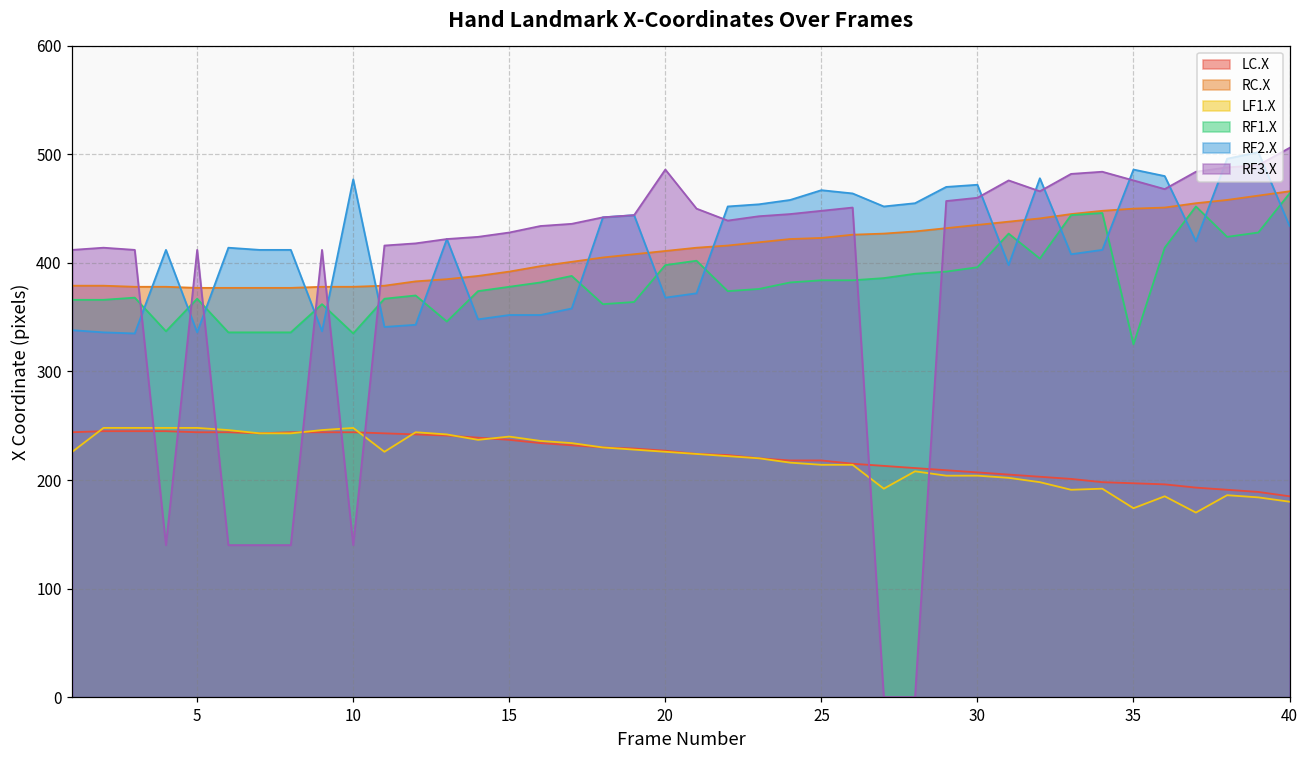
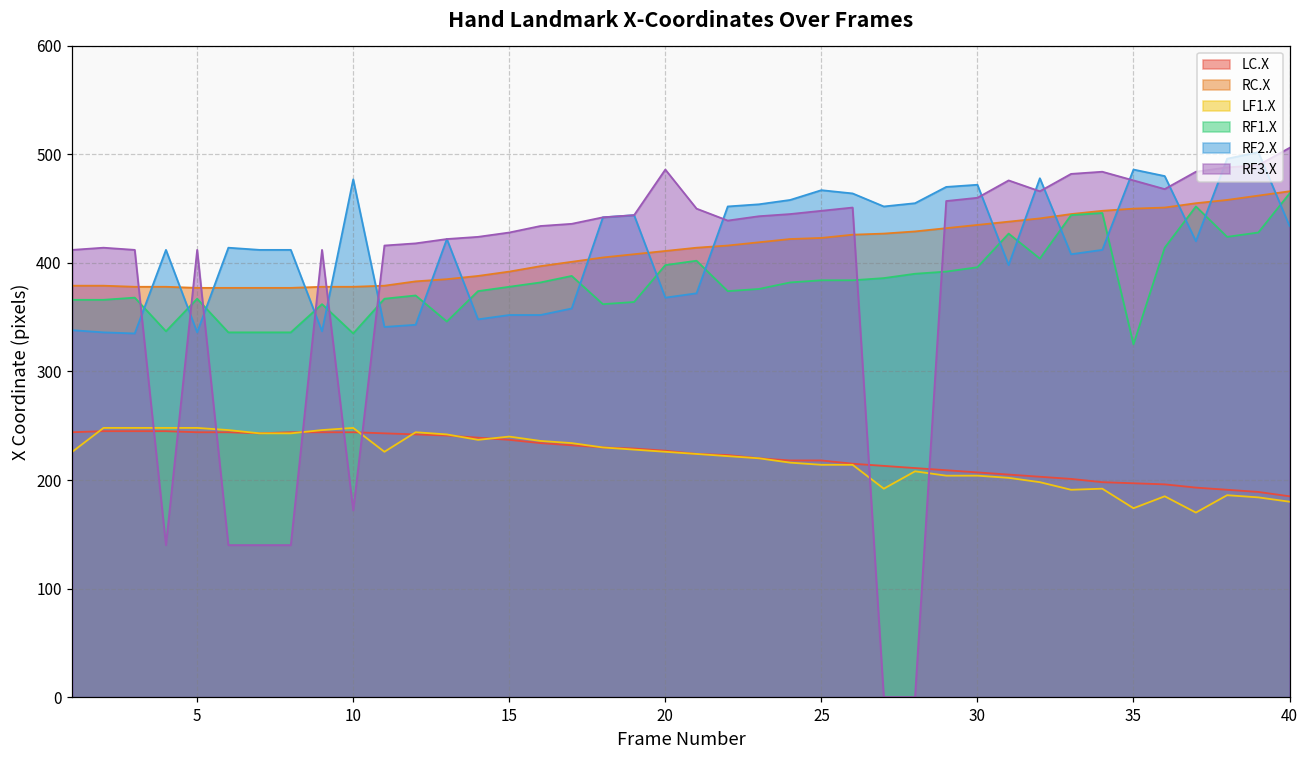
RF3.X, 10: 140 -> 170
